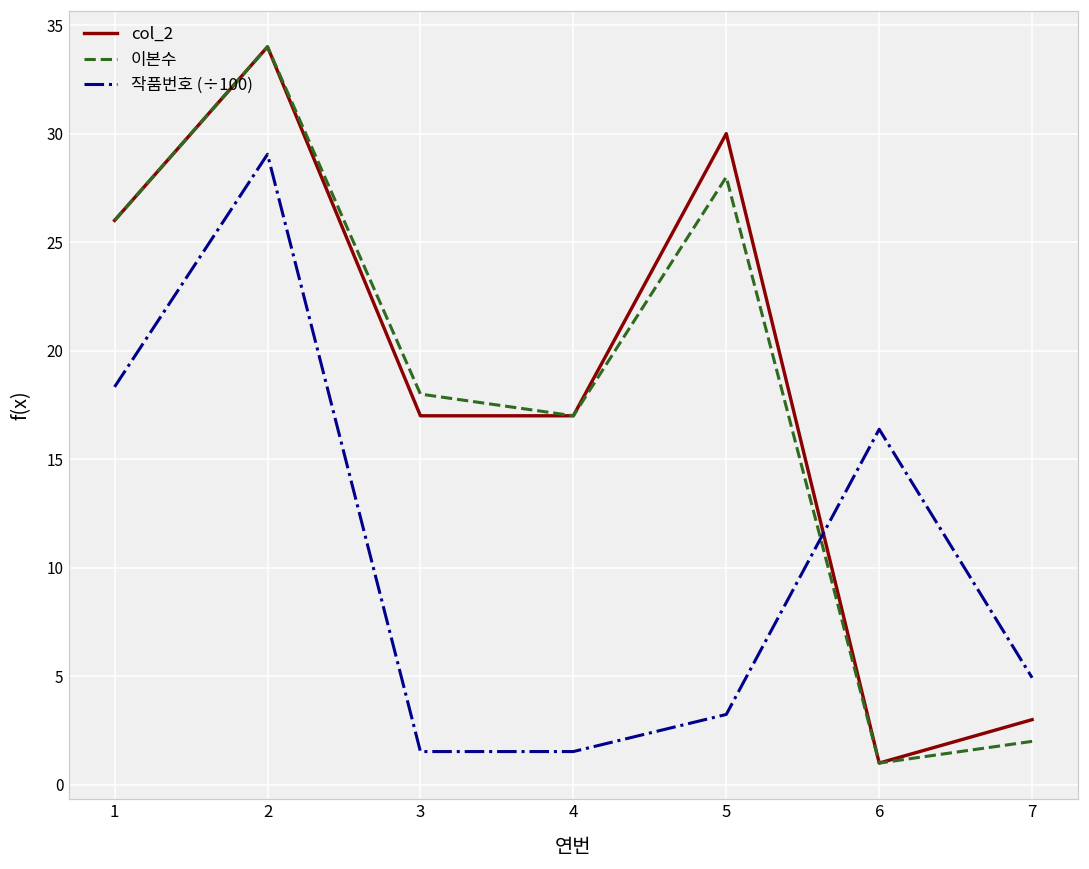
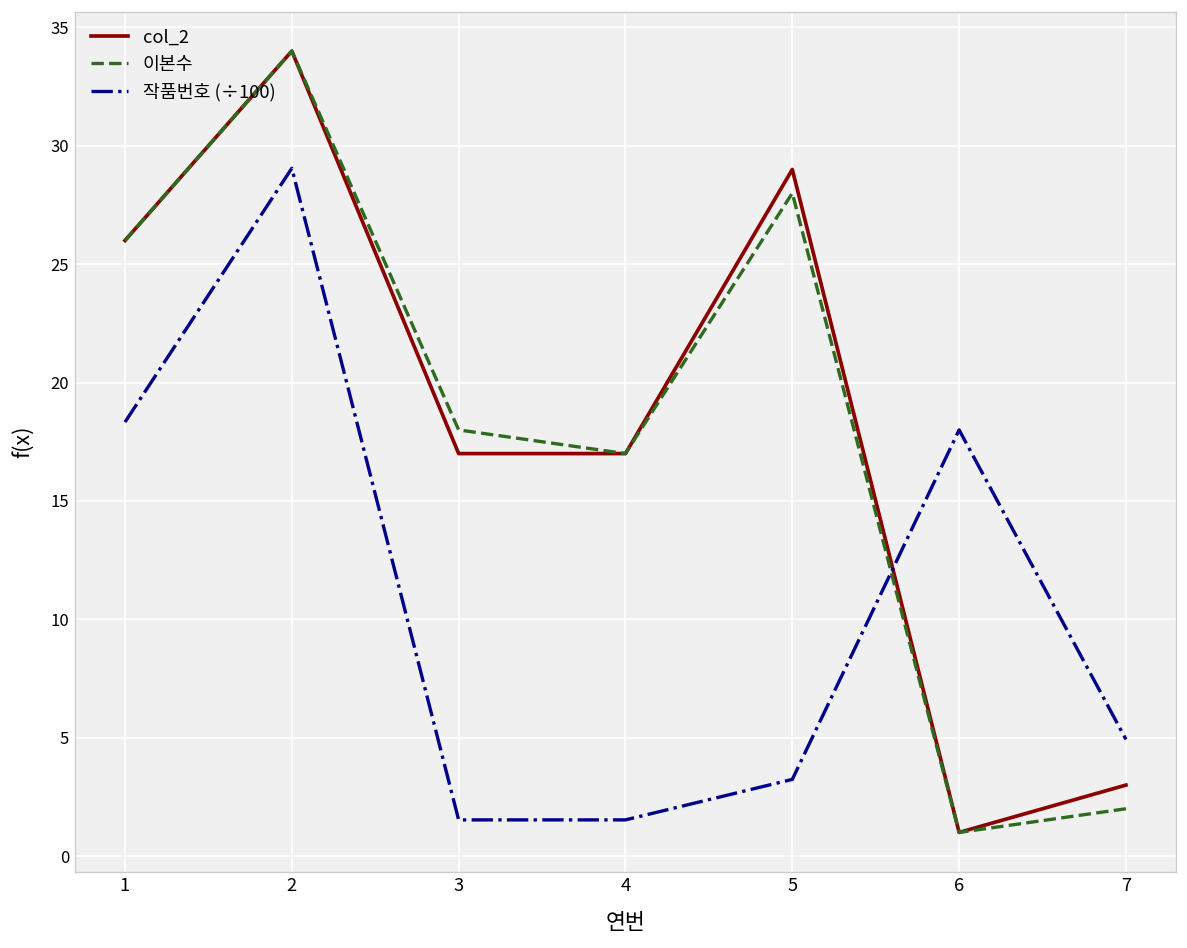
col_2, 5: 30 -> 29
작품번호 (÷100), 6: 16.4 -> 18.0
